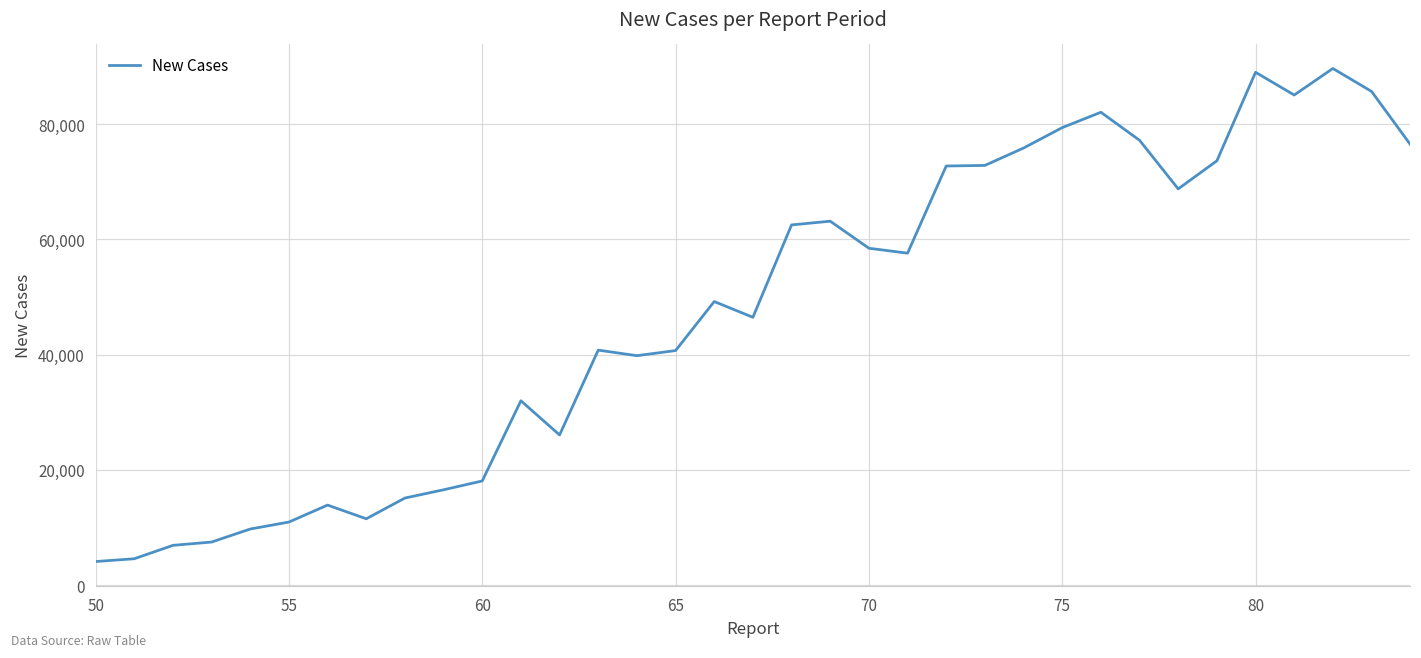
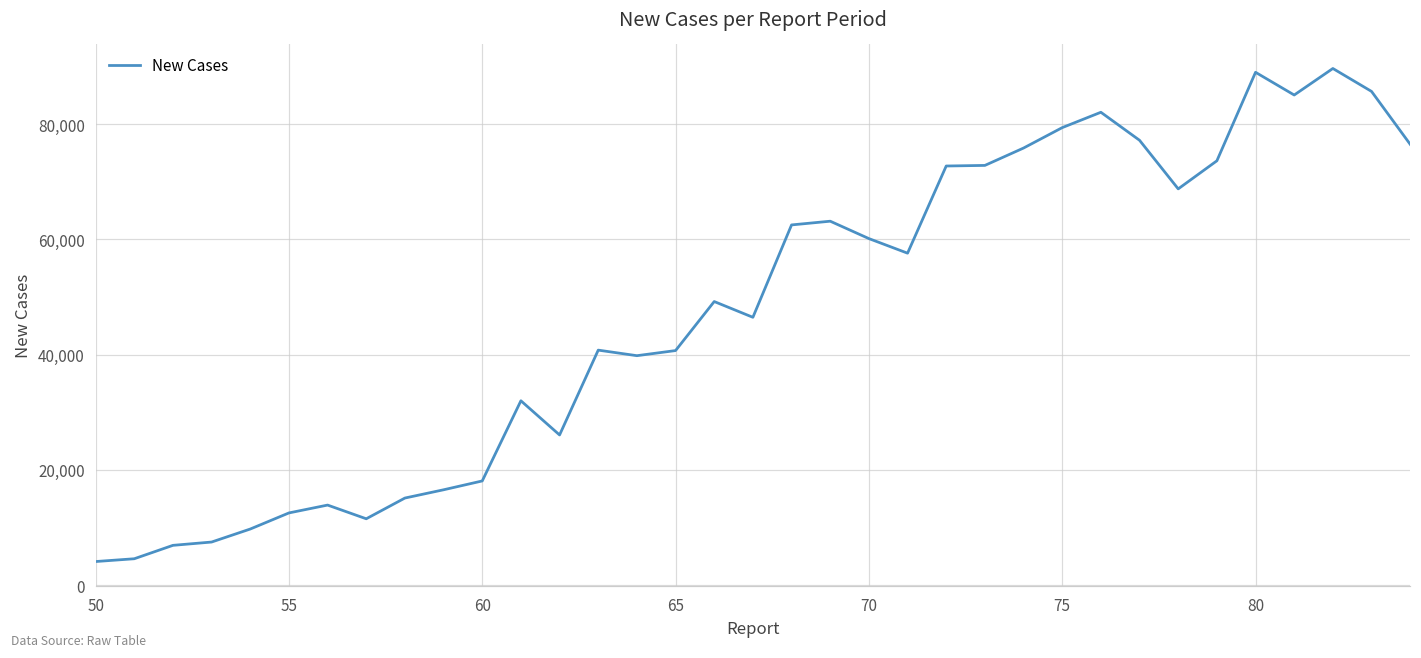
55: 11,000 -> 13,000
70: 58,000 -> 60,000
